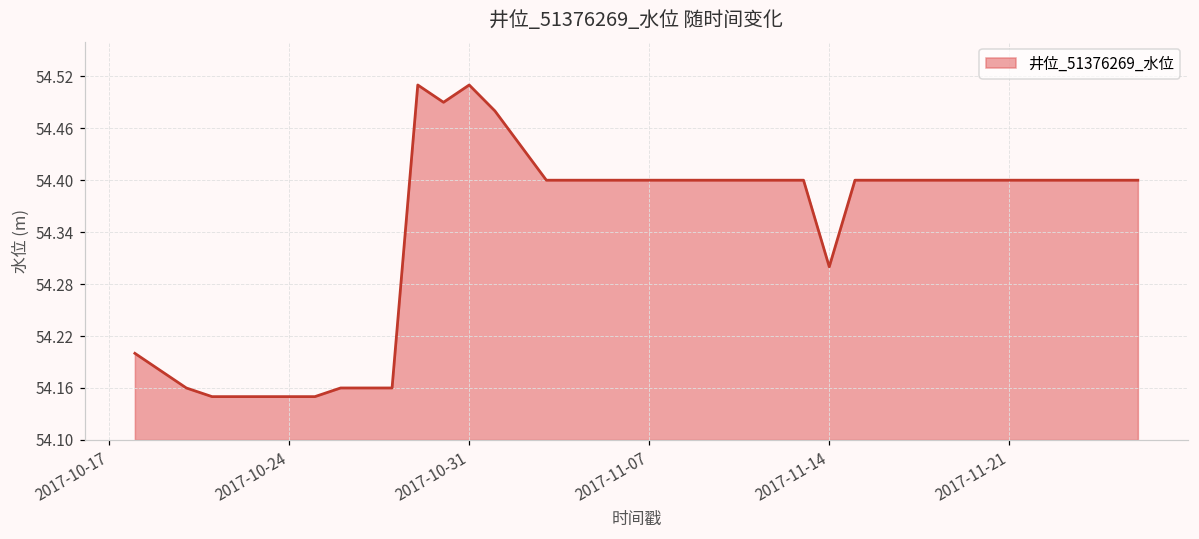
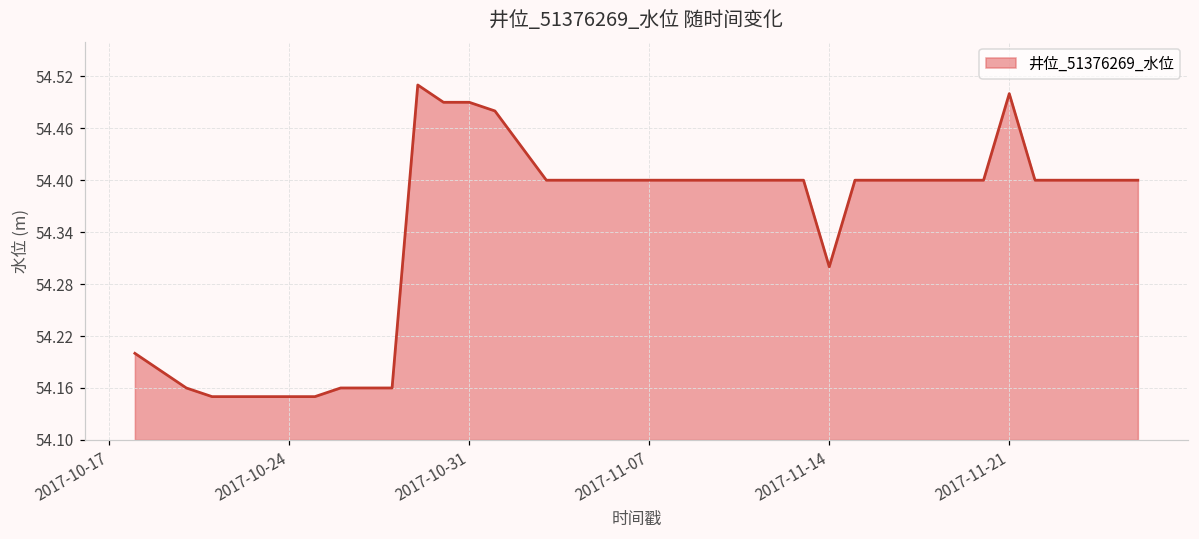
2017-10-31: 54.51 -> 54.49
2017-11-21: 54.4 -> 54.5
